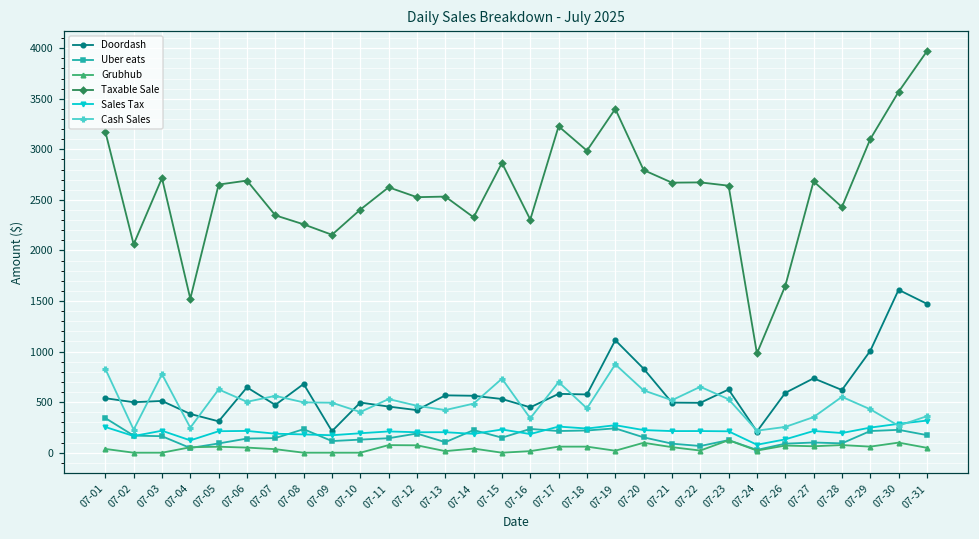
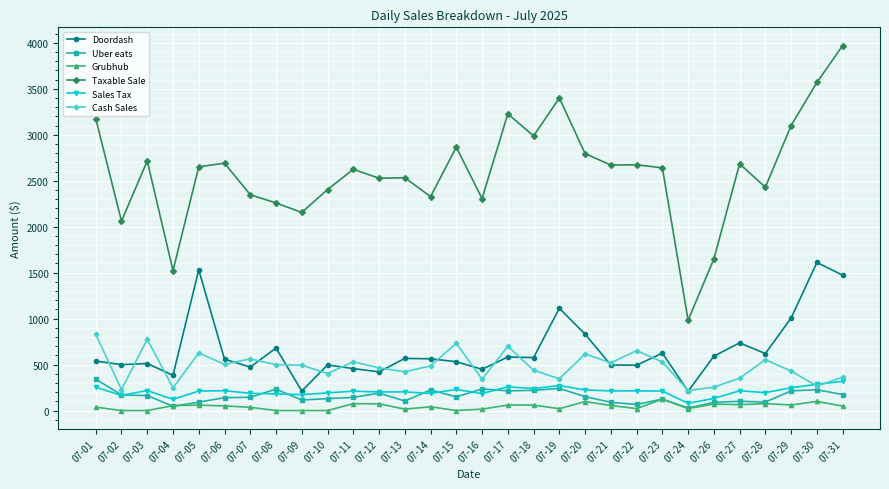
Doordash, 07-05: 300 -> 1500
Doordash, 07-06: 650 -> 560
Cash Sales, 07-19: 900 -> 300
